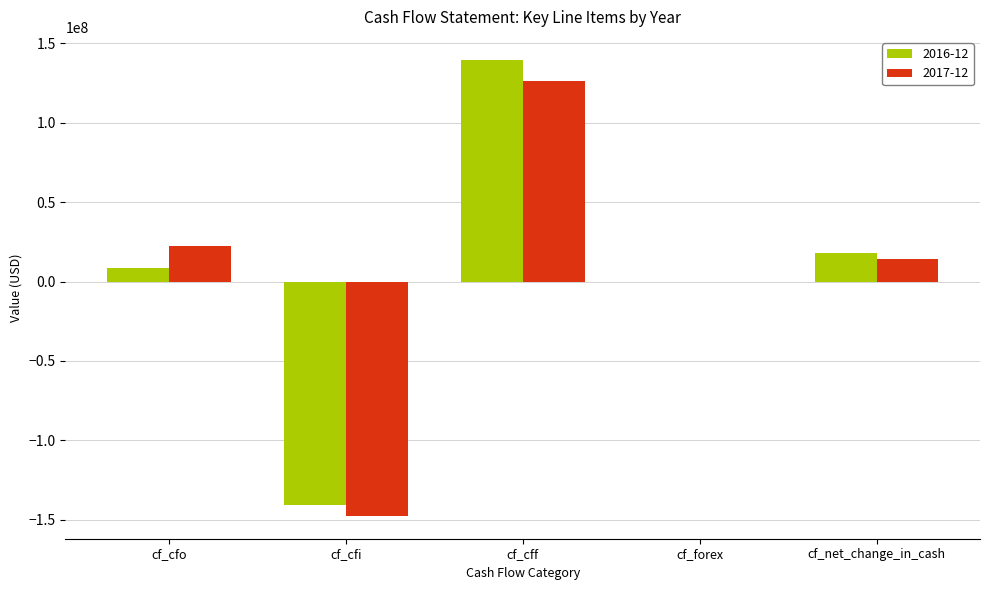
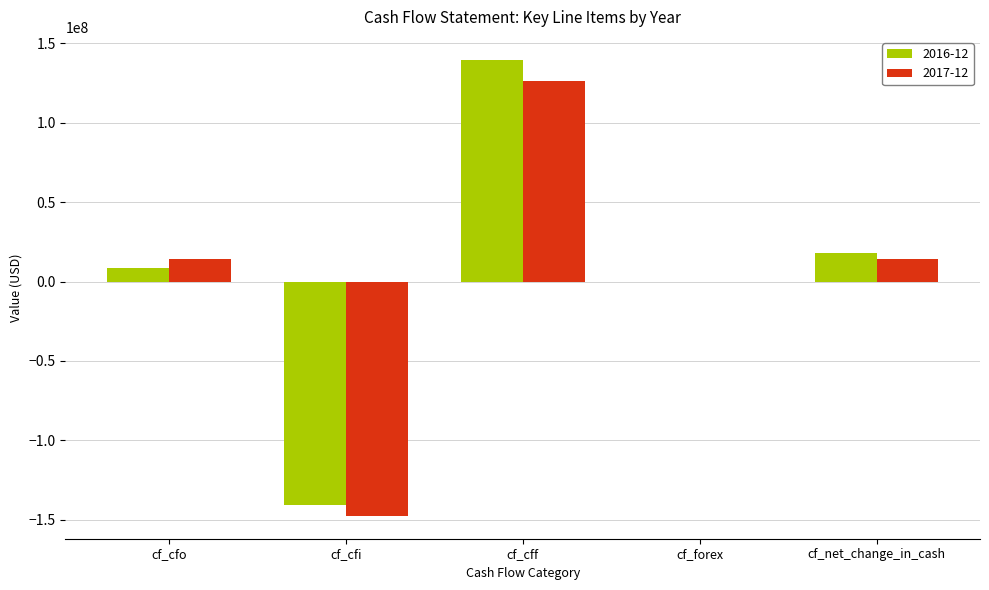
2017-12, cf_cfo: 22000000 -> 14000000
